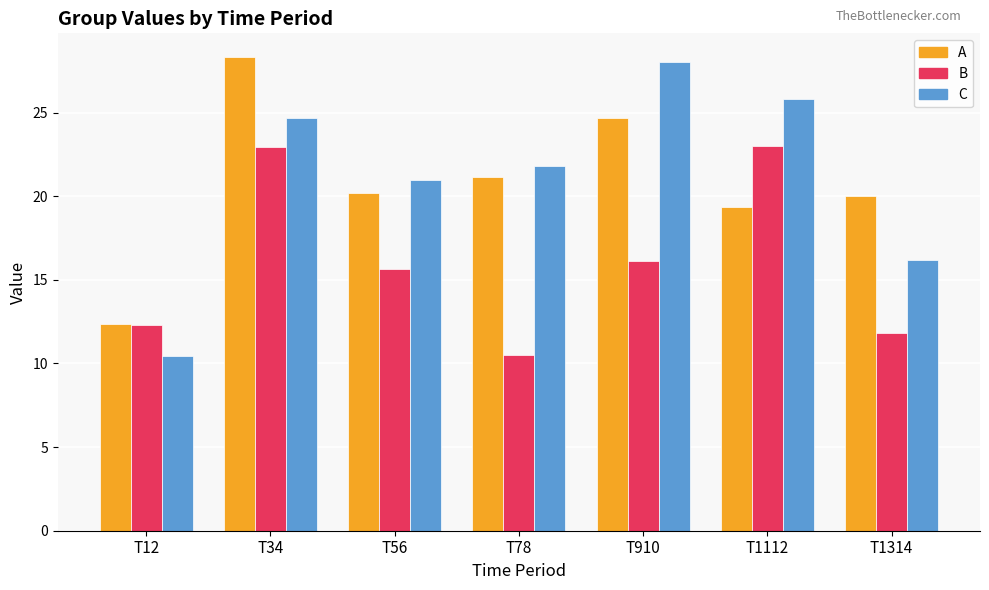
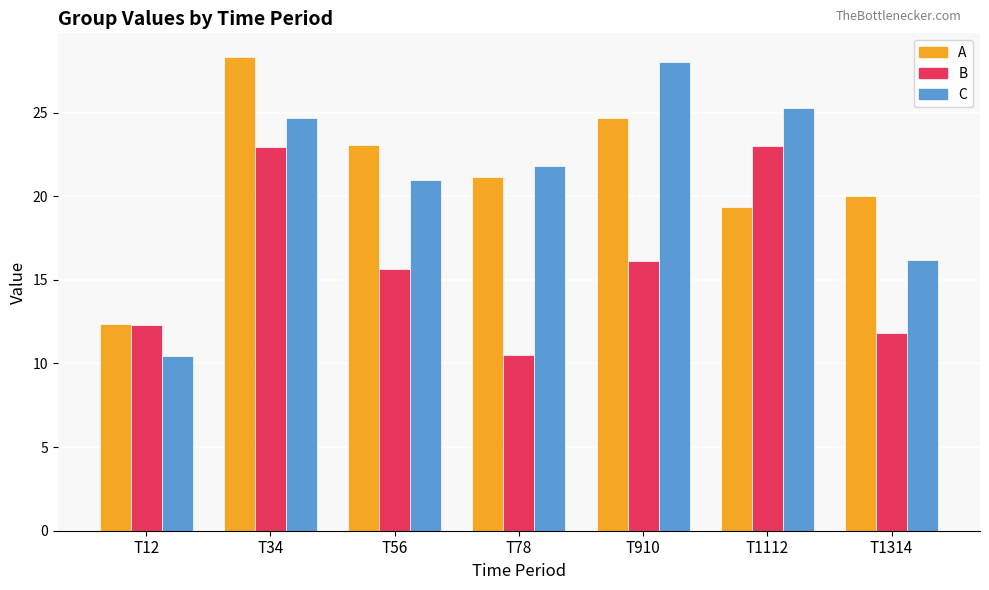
A, T56: 20.2 -> 23.1
C, T1112: 25.8 -> 25.3
